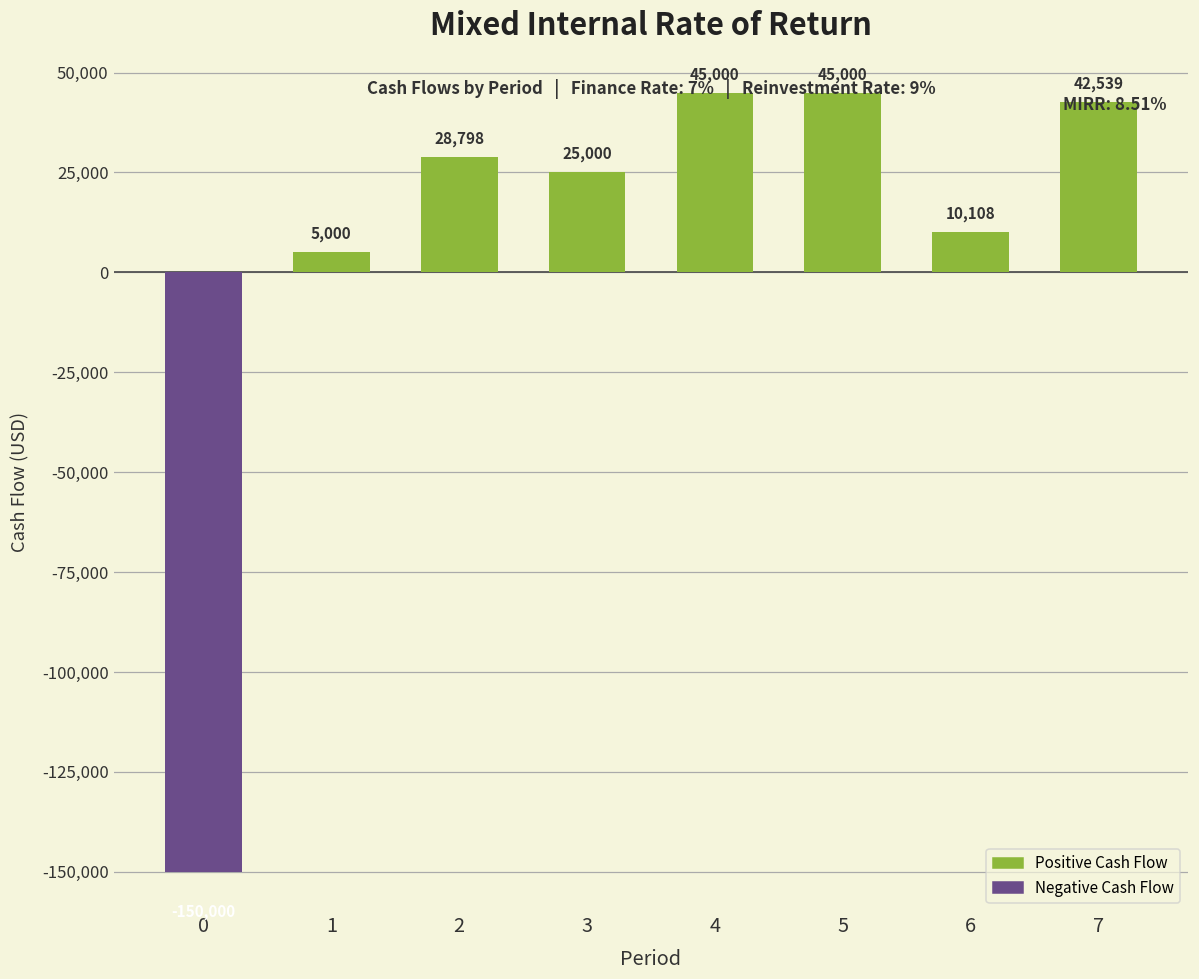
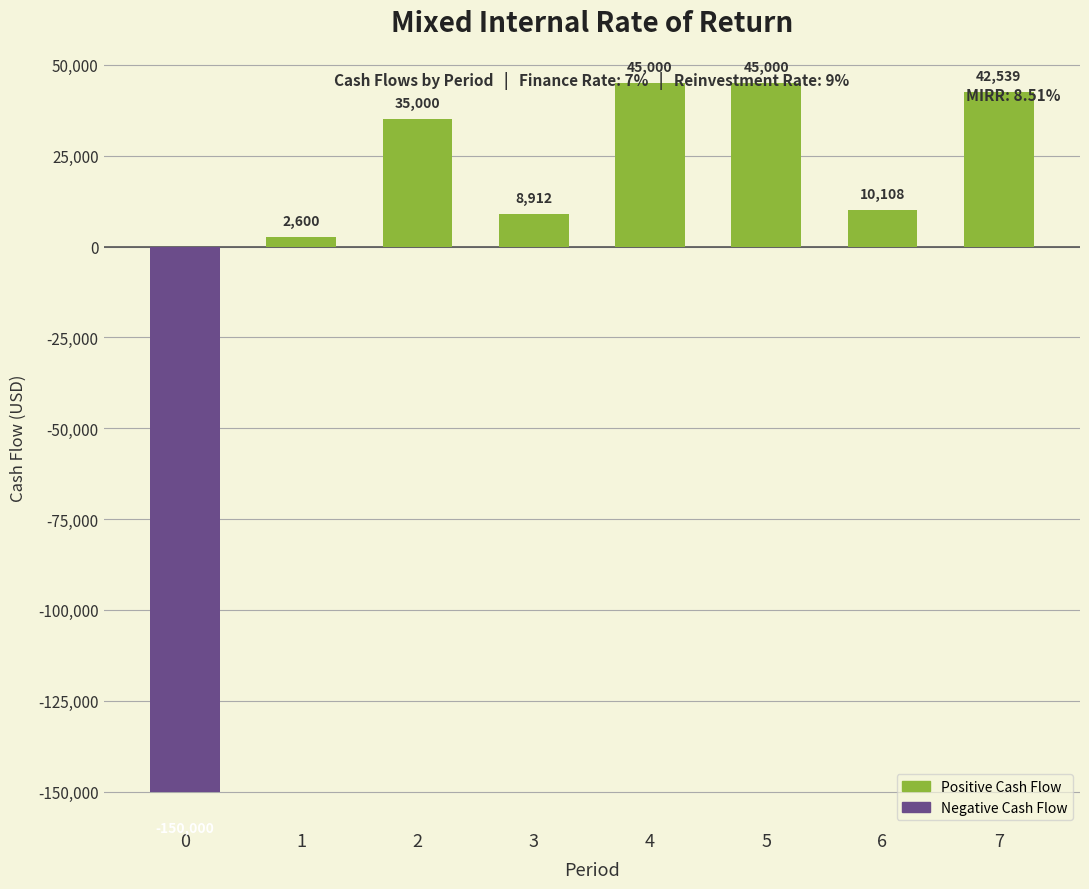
1: 5,000 -> 2,600
2: 28,798 -> 35,000
3: 25,000 -> 8,912
